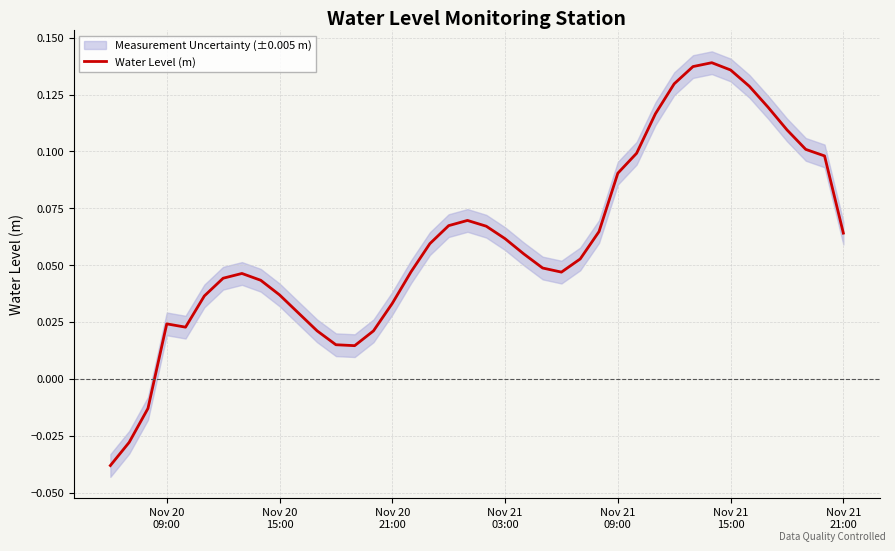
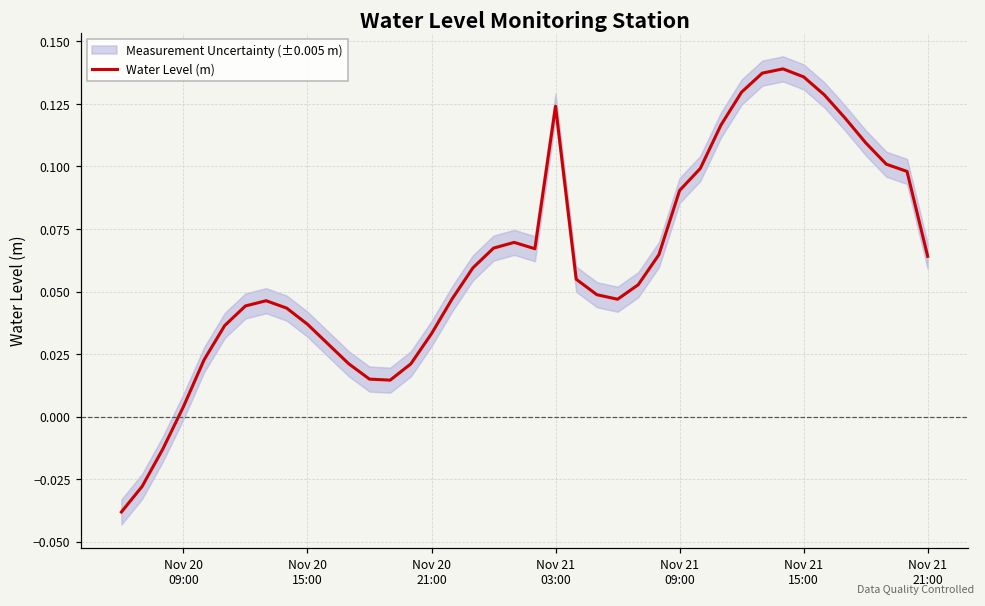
Water Level (m), Nov 20 09:00: 0.024 -> 0.004
Water Level (m), Nov 21 03:00: 0.062 -> 0.124
